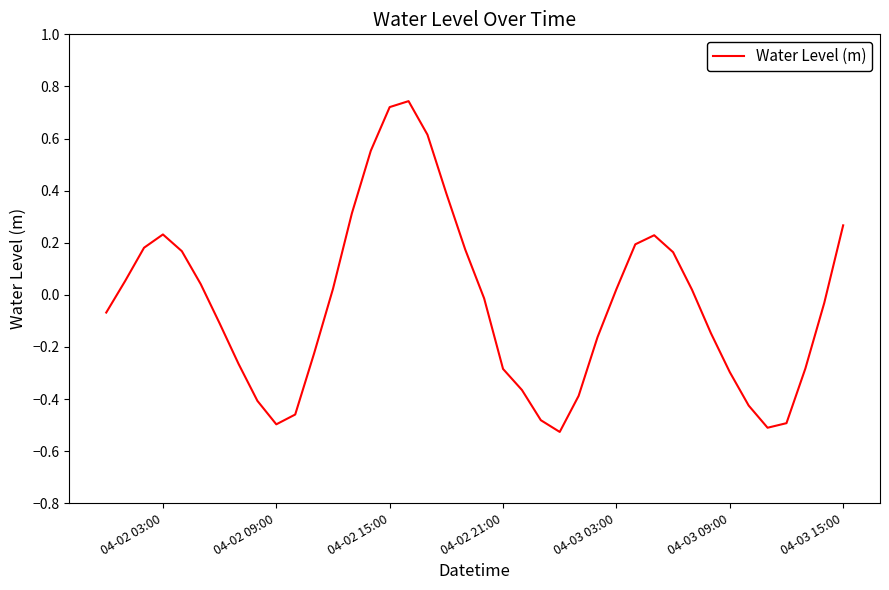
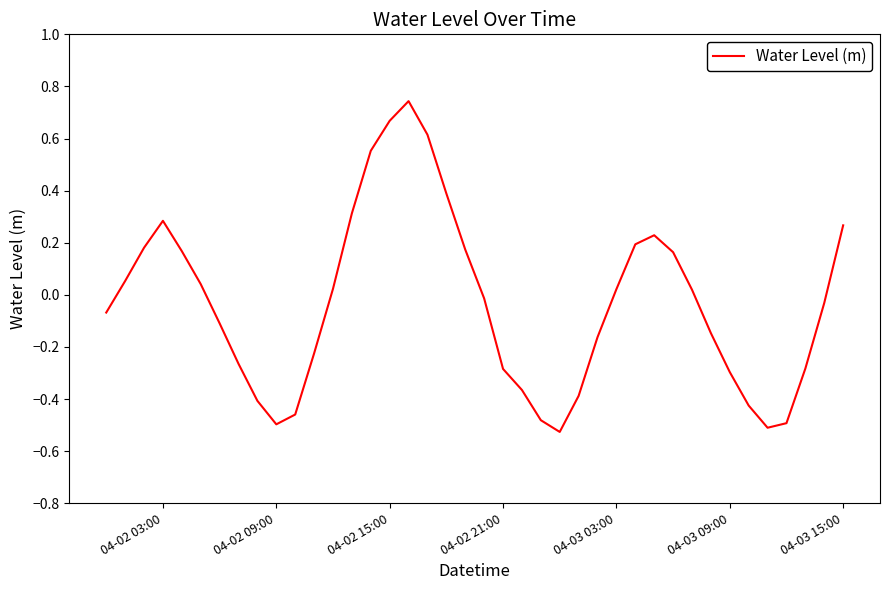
04-02 03:00: 0.23 -> 0.28
04-02 15:00: 0.72 -> 0.67
